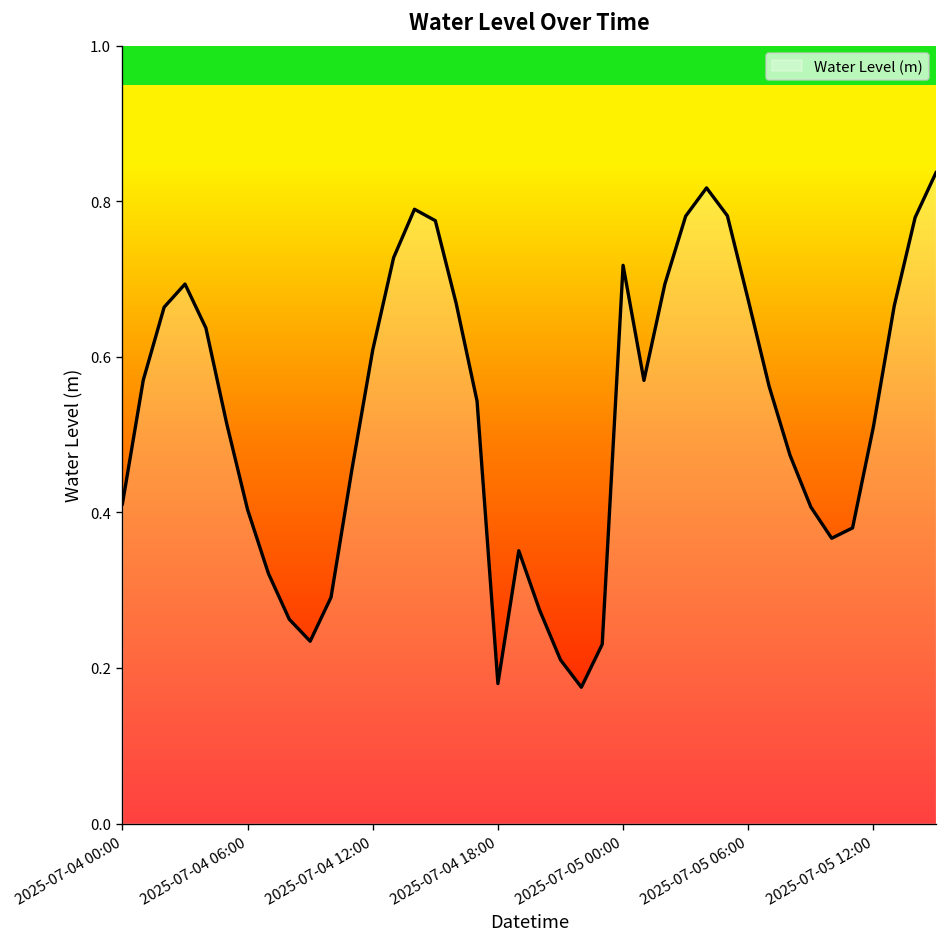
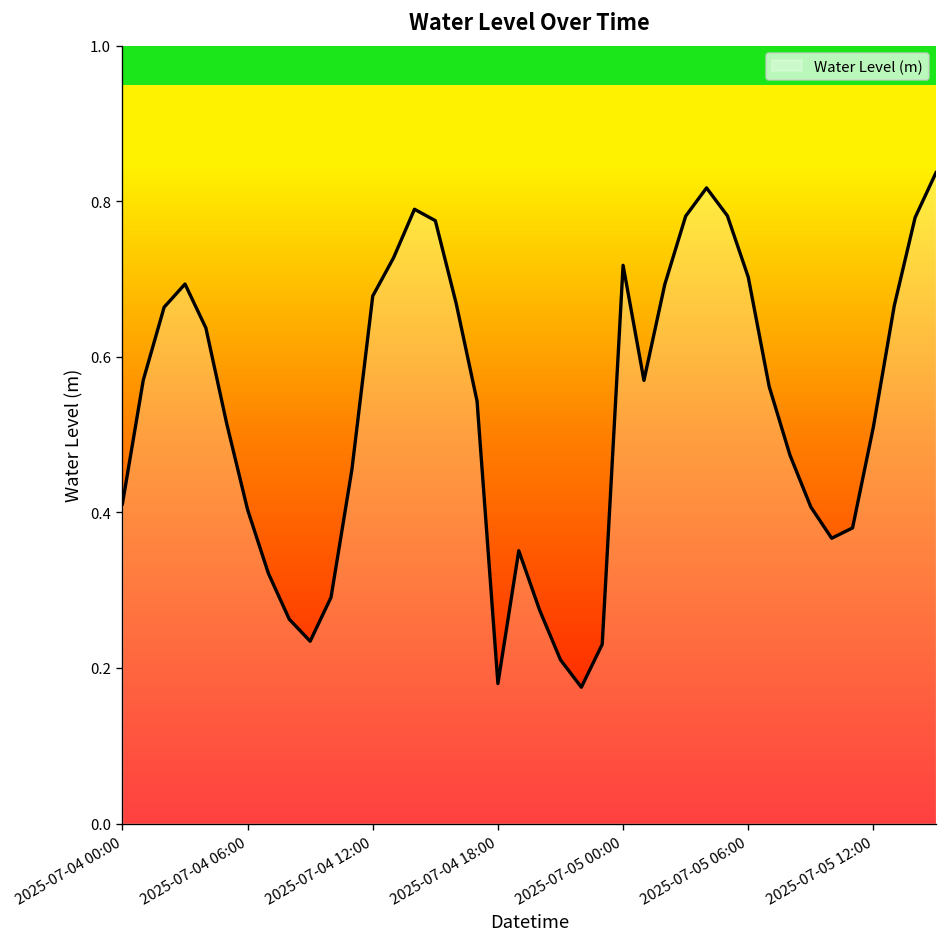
2025-07-04 12:00: 0.61 -> 0.68
2025-07-05 06:00: 0.67 -> 0.70
